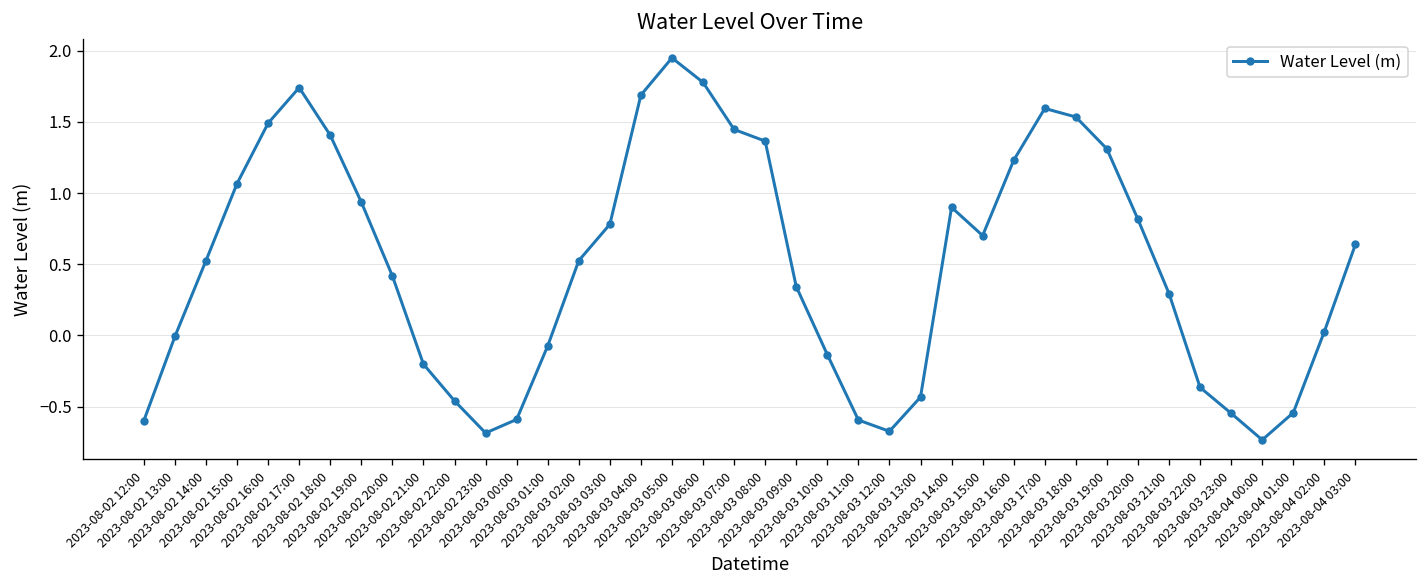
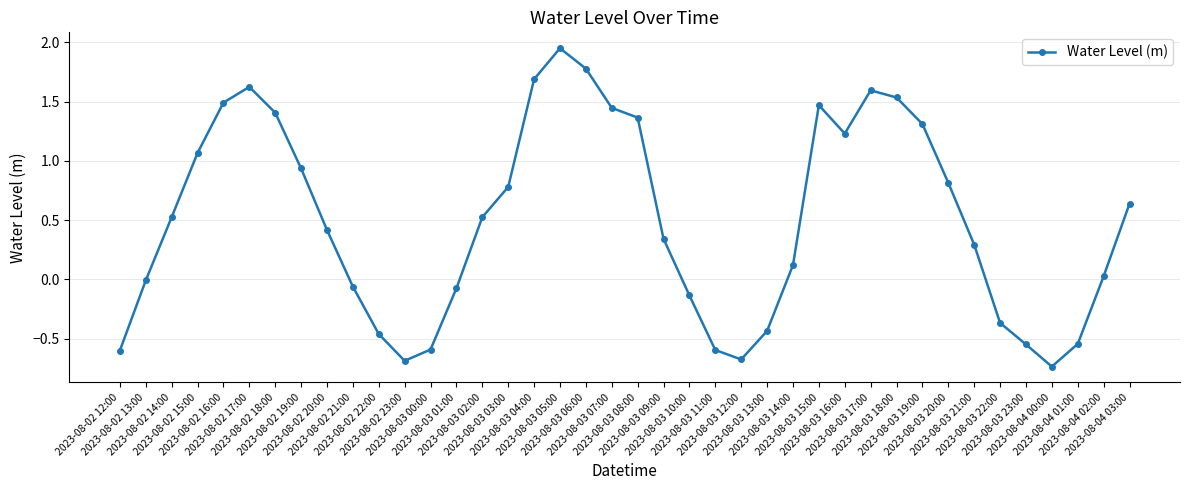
2023-08-02 17:00: 1.74 -> 1.62
2023-08-02 21:00: -0.20 -> -0.06
2023-08-03 14:00: 0.90 -> 0.12
2023-08-03 15:00: 0.70 -> 1.47
